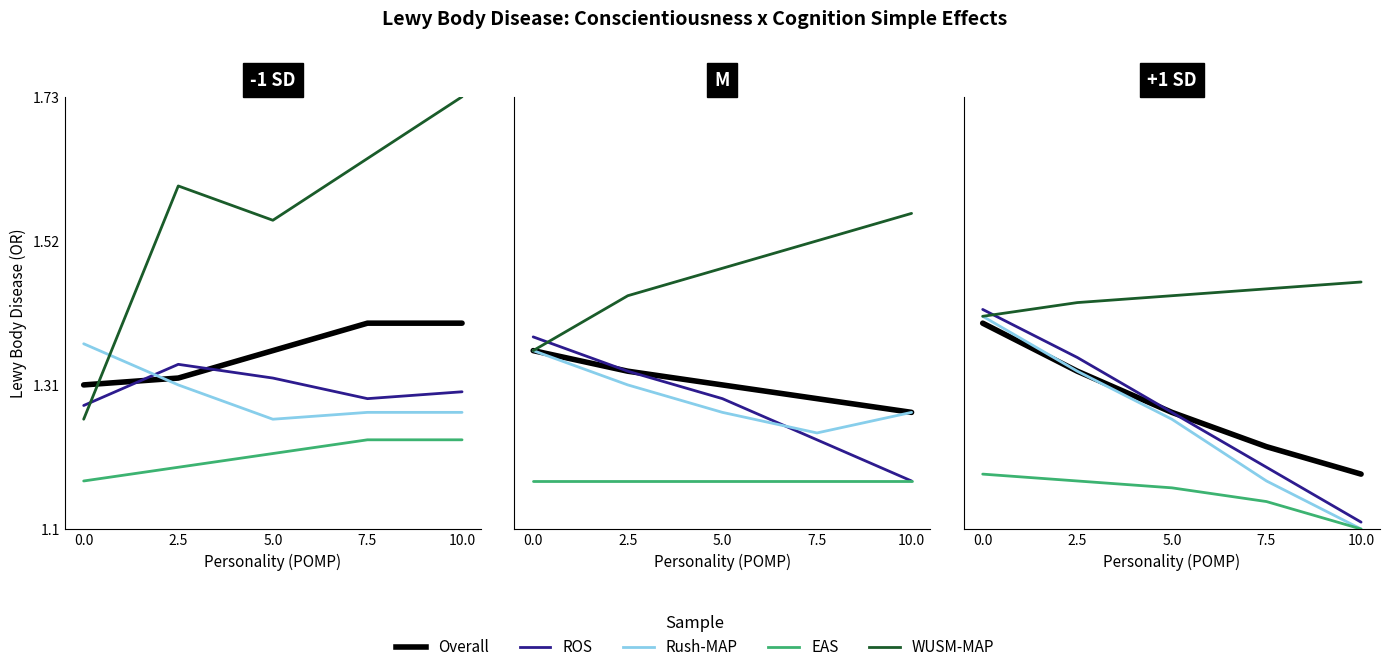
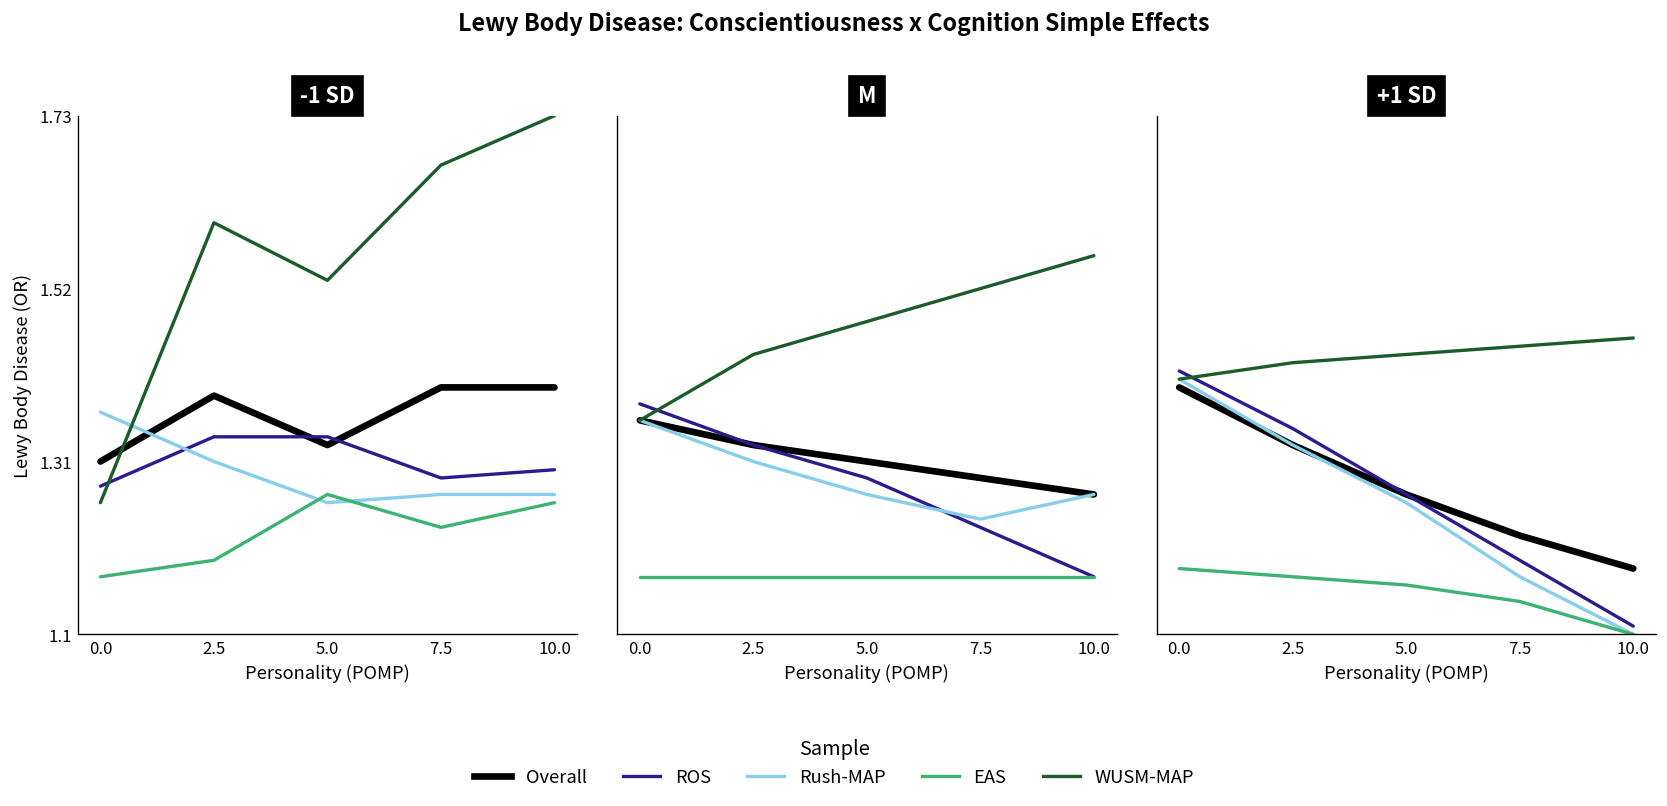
-1 SD, Overall, 2.5: 1.32 -> 1.39
-1 SD, Overall, 5.0: 1.36 -> 1.33
-1 SD, ROS, 5.0: 1.32 -> 1.34
-1 SD, EAS, 5.0: 1.21 -> 1.27
-1 SD, WUSM-MAP, 5.0: 1.55 -> 1.53
-1 SD, WUSM-MAP, 7.5: 1.64 -> 1.67
-1 SD, EAS, 10.0: 1.23 -> 1.26
